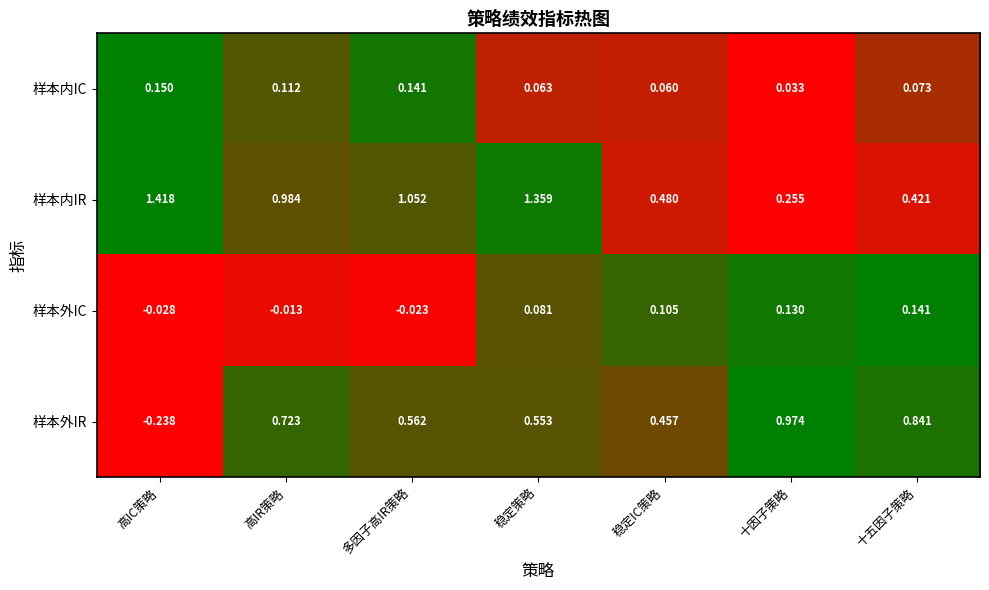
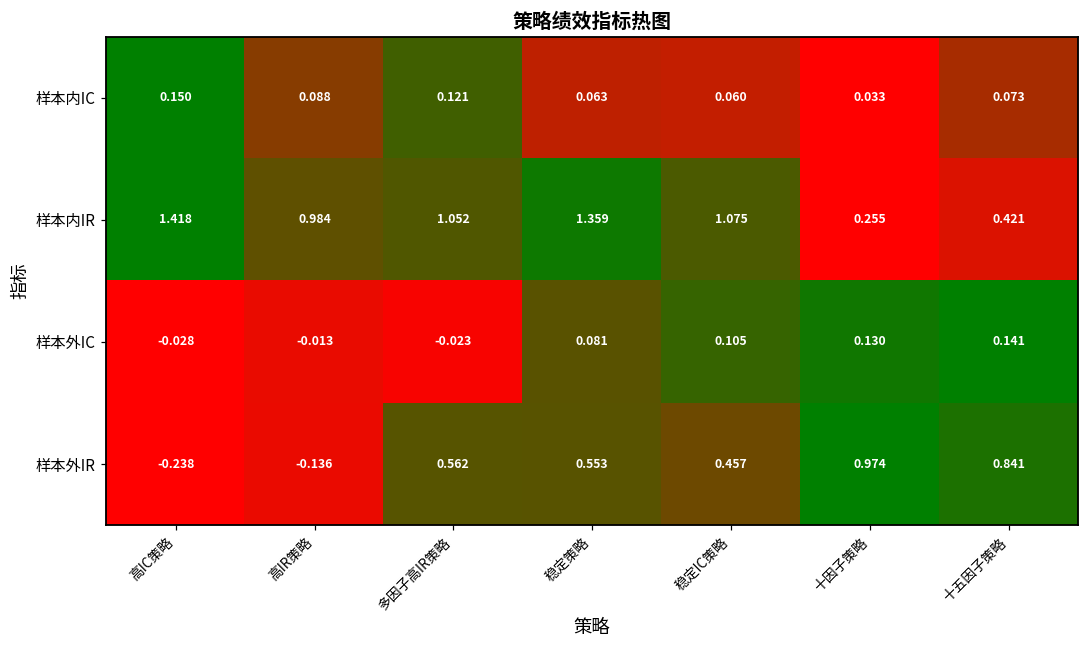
样本内IC, 高IR策略: 0.112 -> 0.088
样本内IC, 多因子高IR策略: 0.141 -> 0.121
样本内IR, 稳定IC策略: 0.480 -> 1.075
样本外IR, 高IR策略: 0.723 -> -0.136
